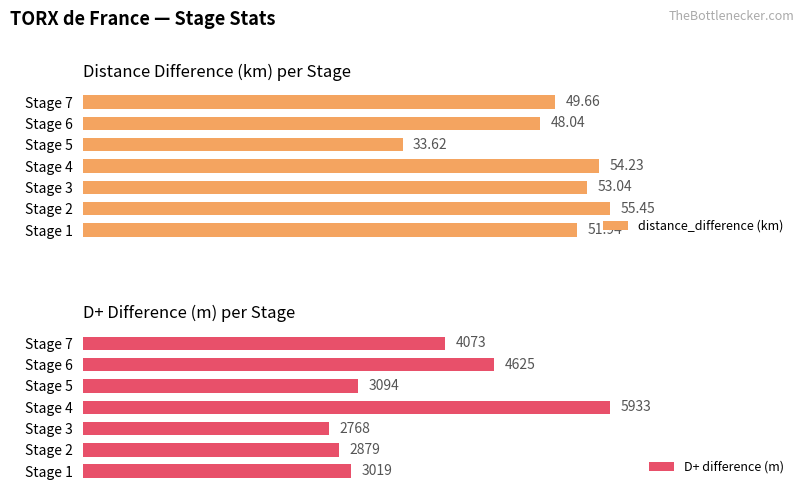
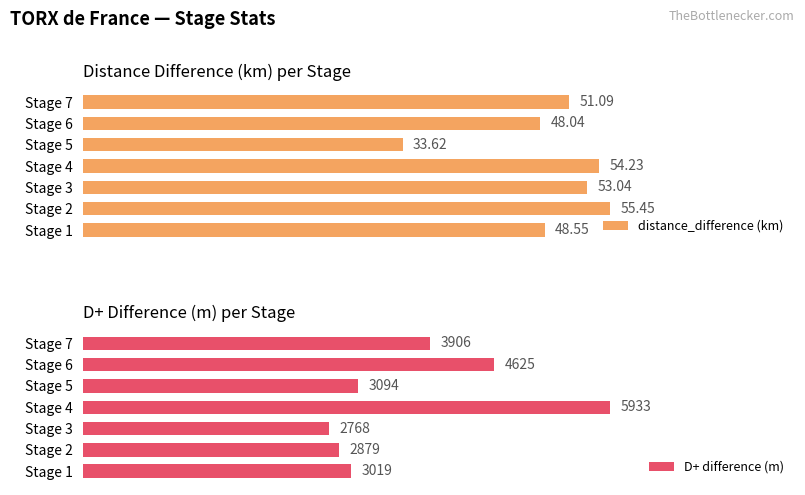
Distance Difference (km) per Stage, Stage 7: 49.66 -> 51.09
Distance Difference (km) per Stage, Stage 1: 51.94 -> 48.55
D+ Difference (m) per Stage, Stage 7: 4073 -> 3906
